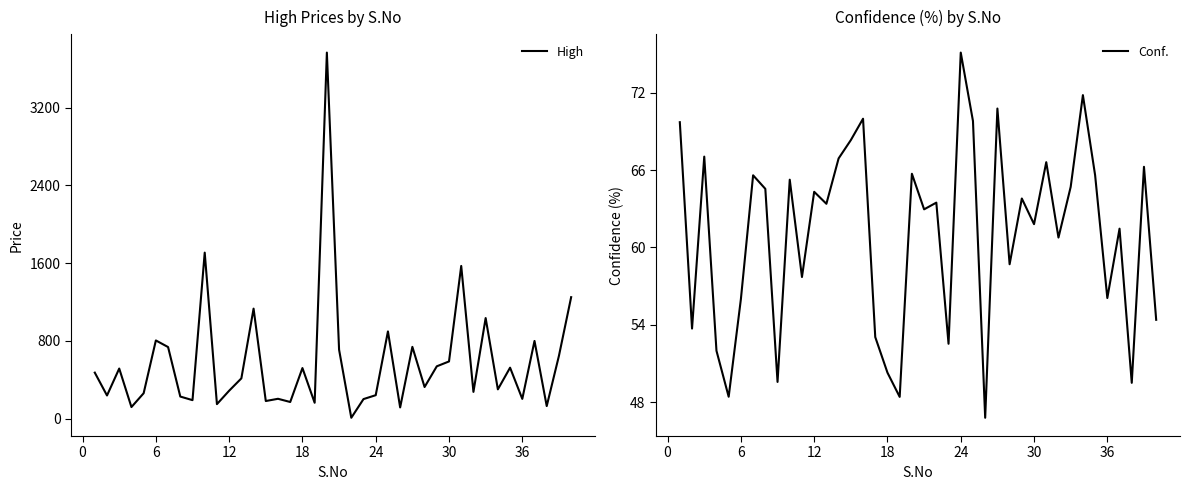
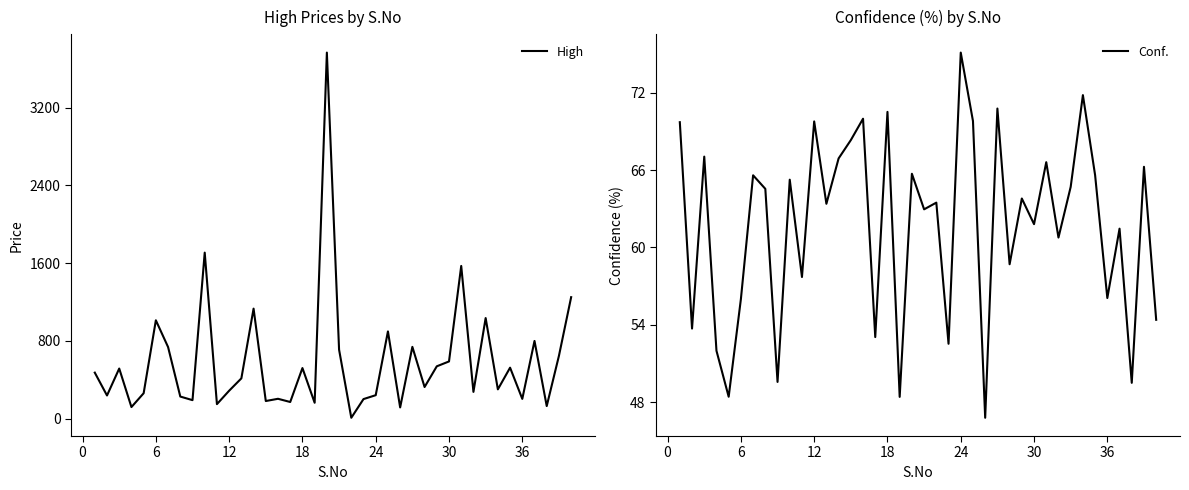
High Prices by S.No, 6: 800 -> 1000
Confidence (%) by S.No, 12: 64.3 -> 69.8
Confidence (%) by S.No, 18: 50.3 -> 70.5
